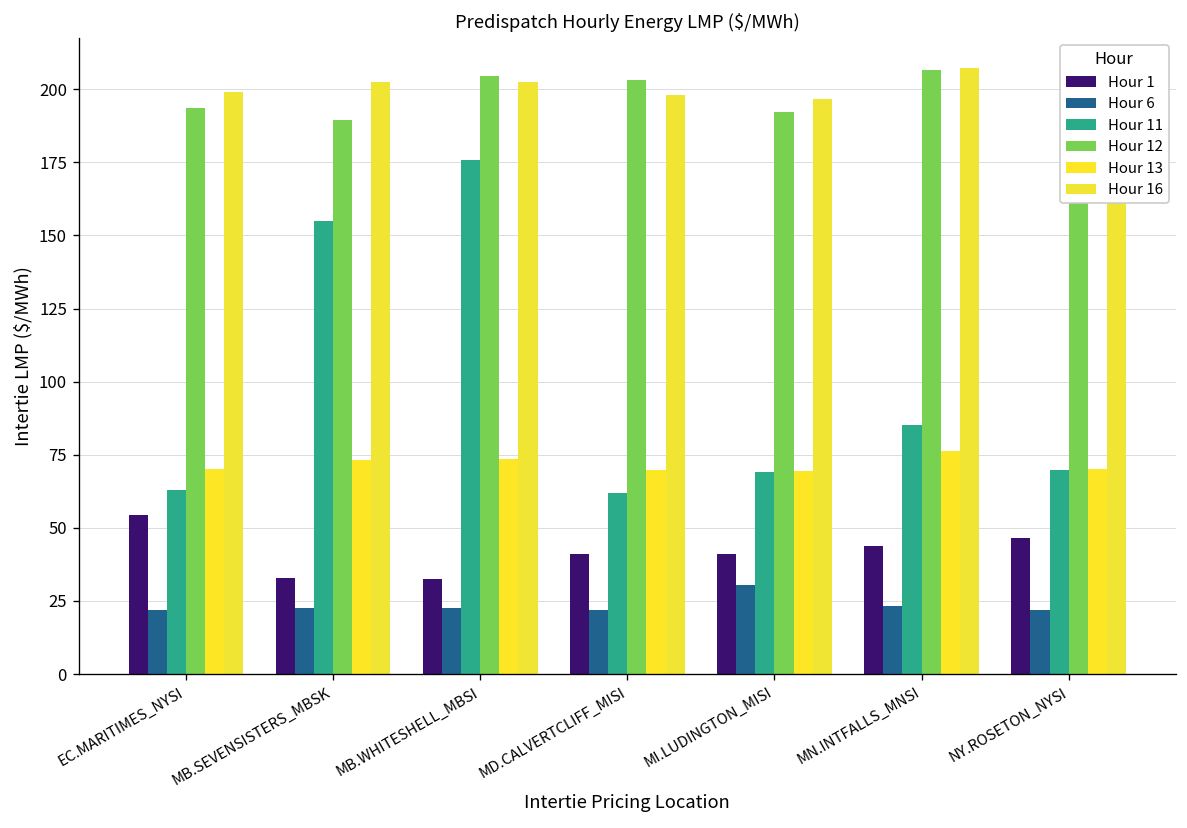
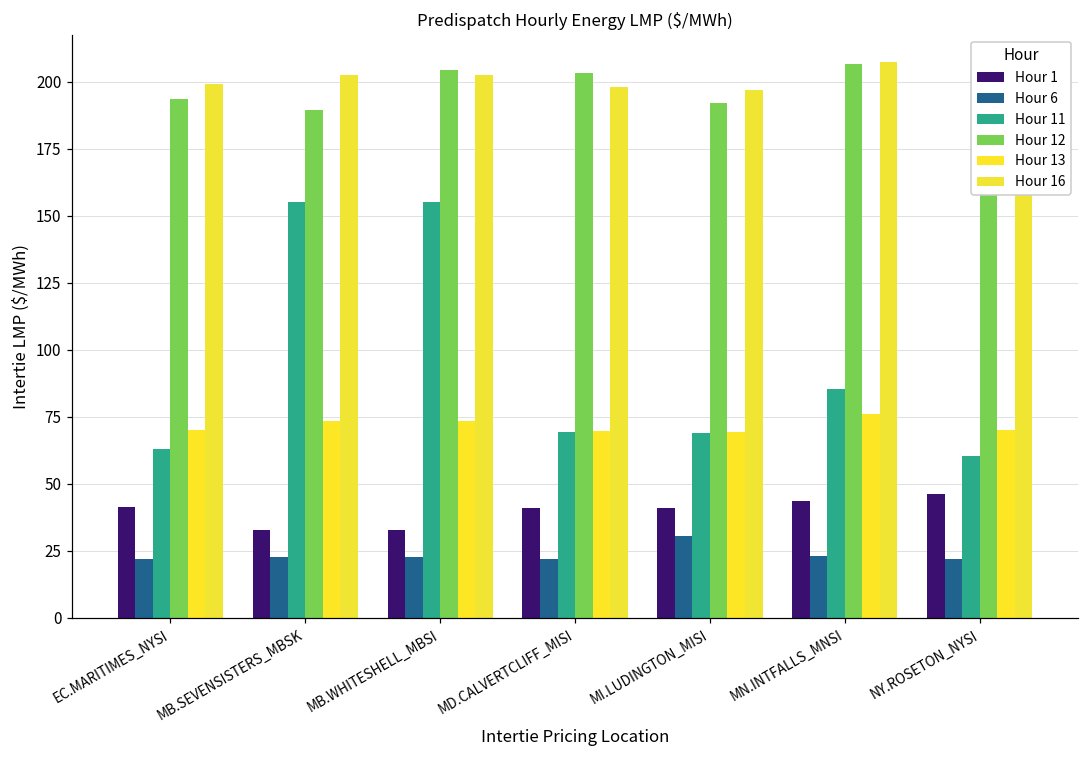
Hour 1, EC.MARITIMES_NYSI: 55 -> 41
Hour 11, MB.WHITESHELL_MBSI: 176 -> 155
Hour 11, MD.CALVERTCLIFF_MISI: 62 -> 69
Hour 11, NY.ROSETON_NYSI: 70 -> 60
